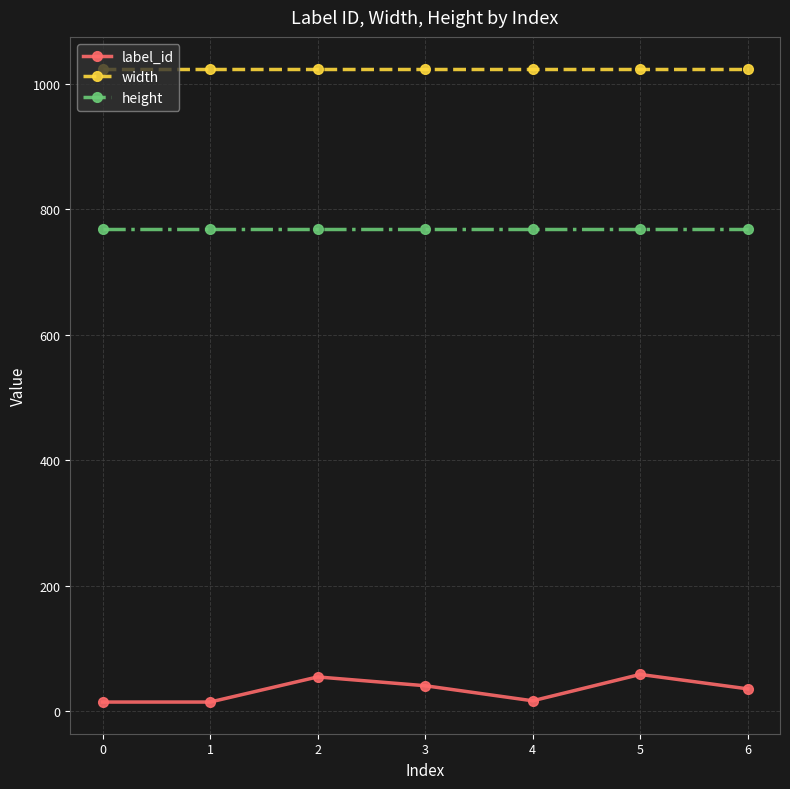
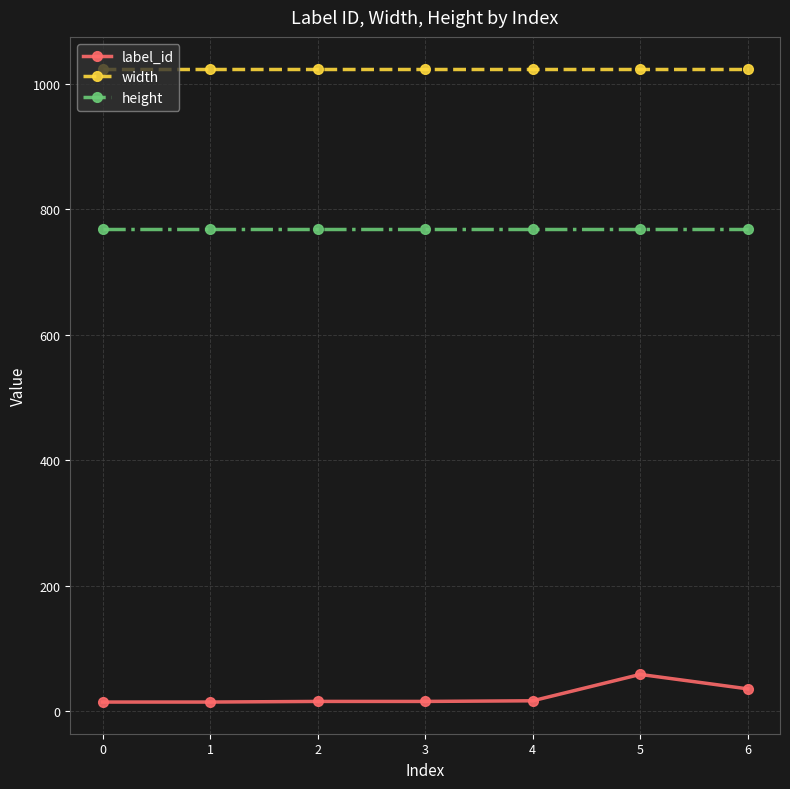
label_id, 2: 60 -> 20
label_id, 3: 40 -> 20
